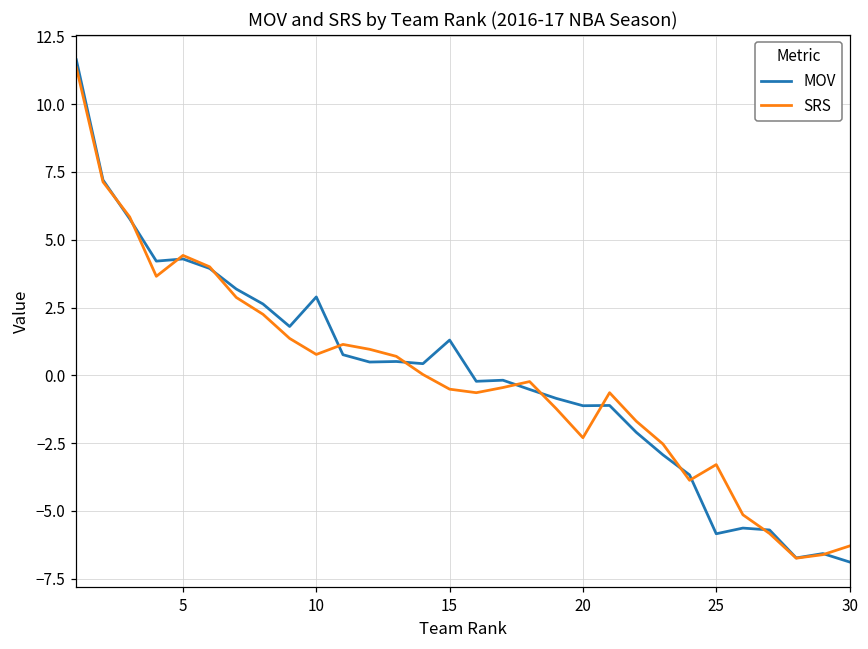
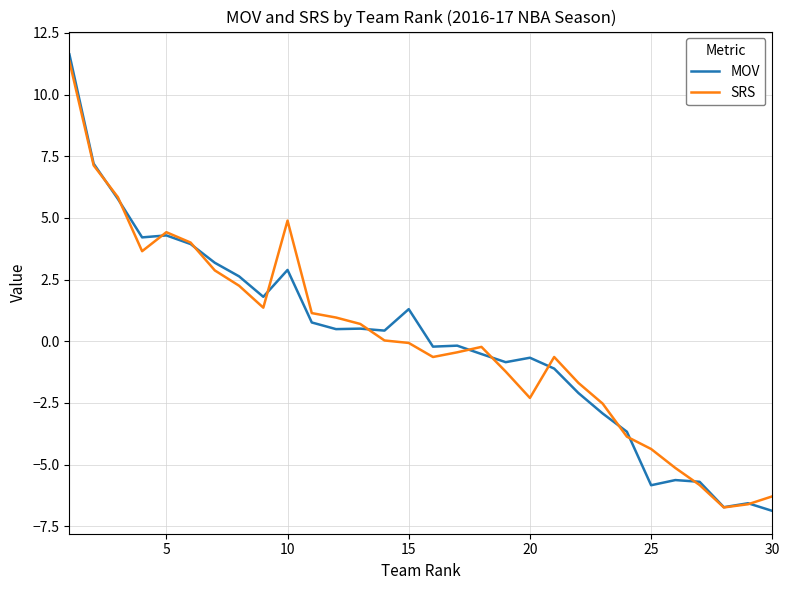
SRS, 10: 0.8 -> 4.9
SRS, 15: -0.5 -> -0.1
MOV, 20: -1.1 -> -0.7
SRS, 25: -3.3 -> -4.4
